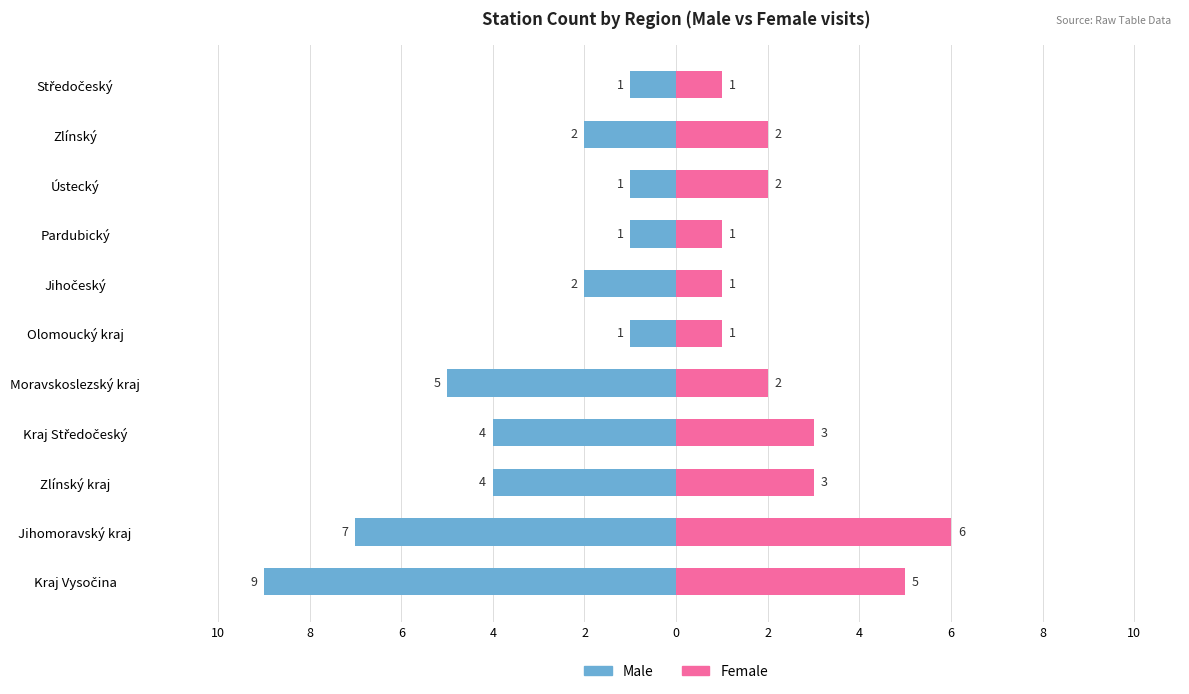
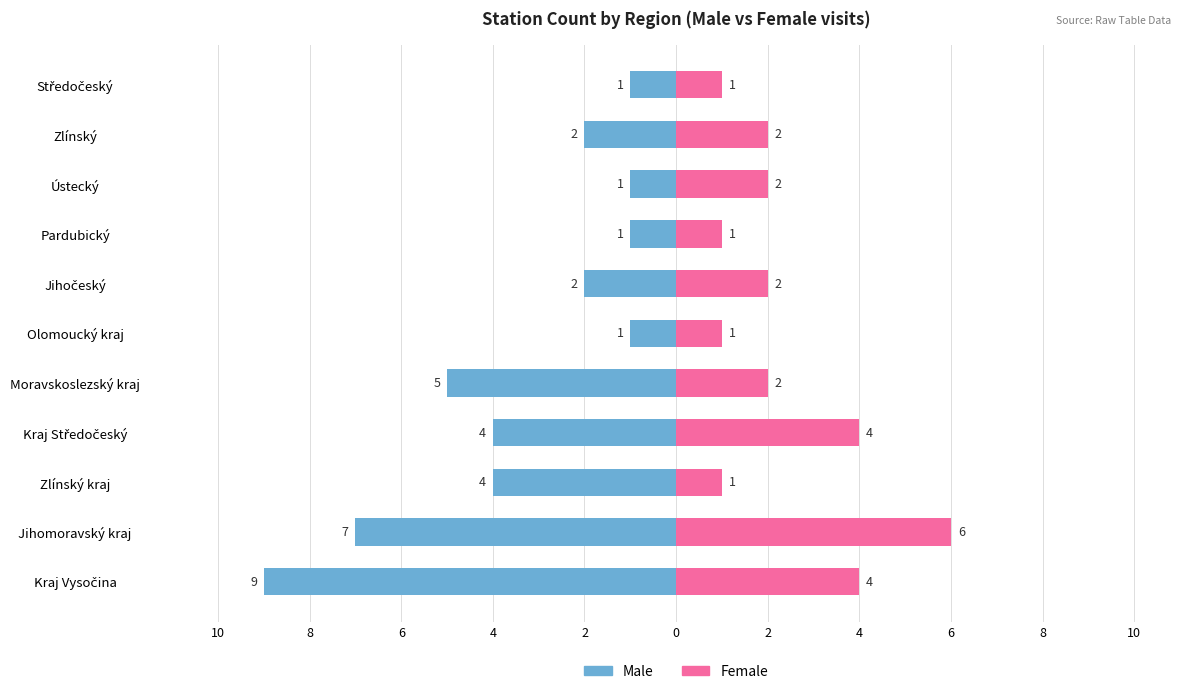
Female, Jihočeský: 1 -> 2
Female, Kraj Středočeský: 3 -> 4
Female, Zlínský kraj: 3 -> 1
Female, Kraj Vysočina: 5 -> 4
